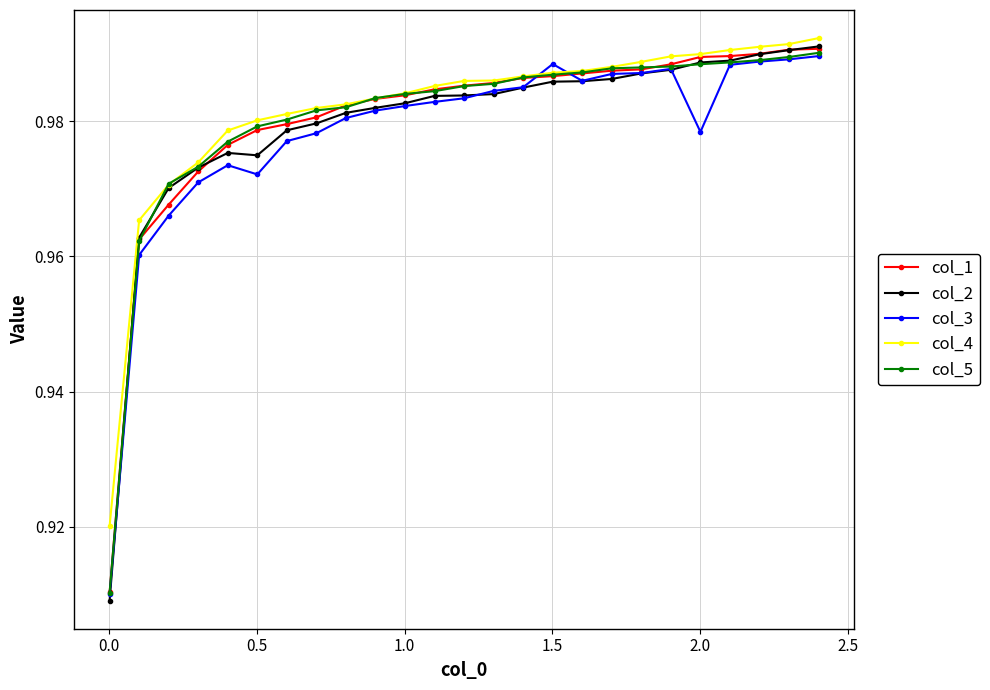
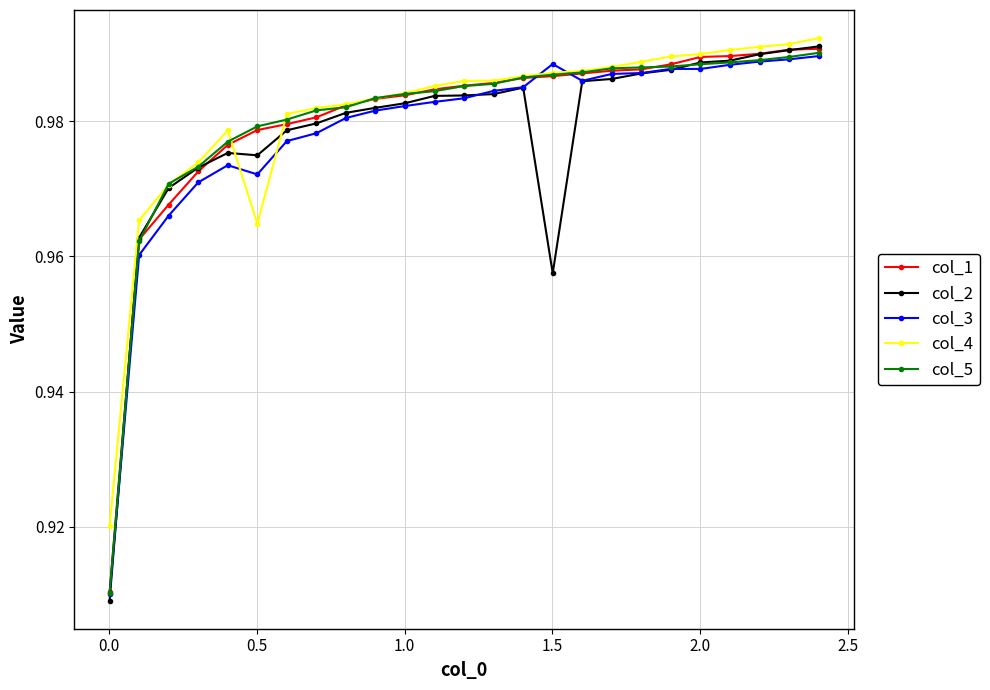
col_4, 0.5: 0.980 -> 0.965
col_2, 1.5: 0.986 -> 0.958
col_3, 2.0: 0.978 -> 0.988
